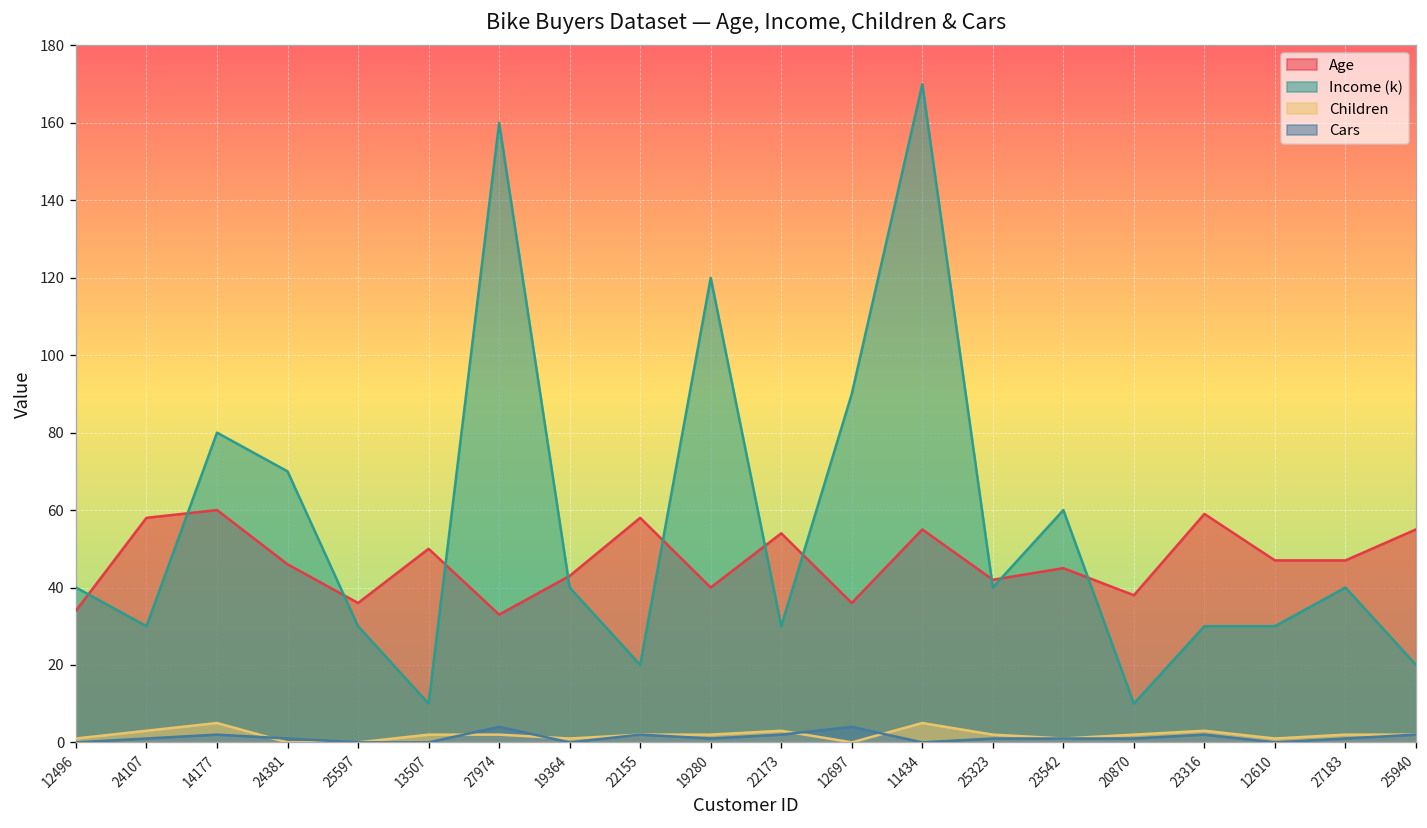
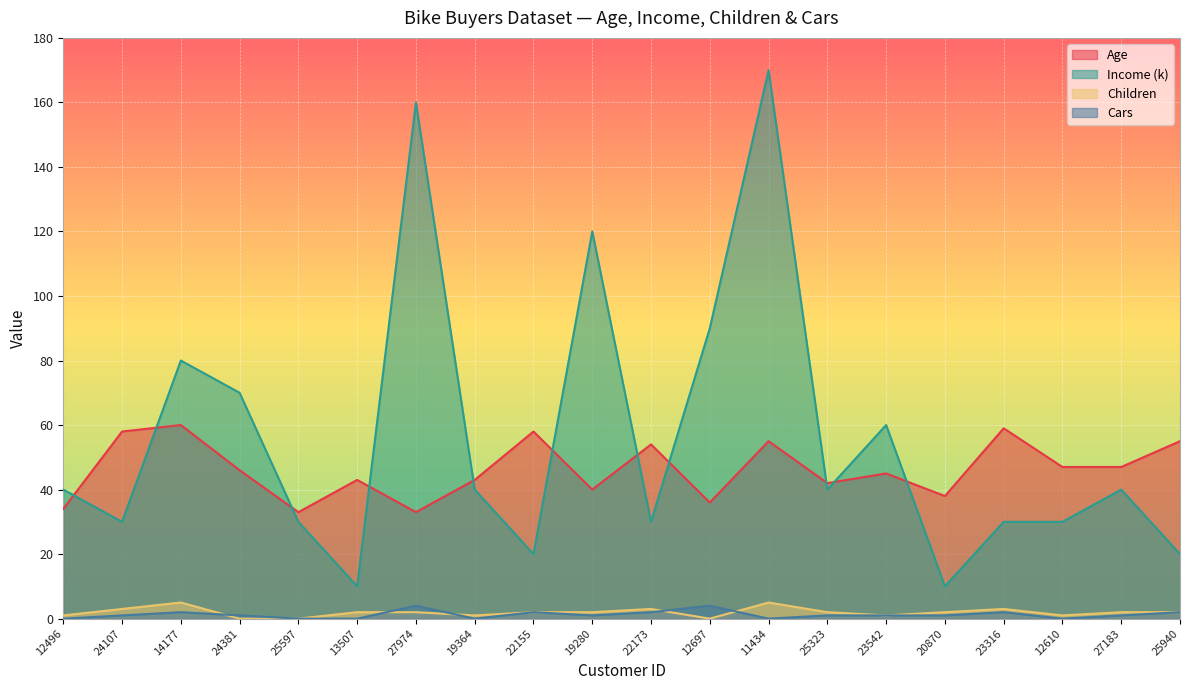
Age, 25597: 36 -> 33
Age, 13507: 50 -> 43
